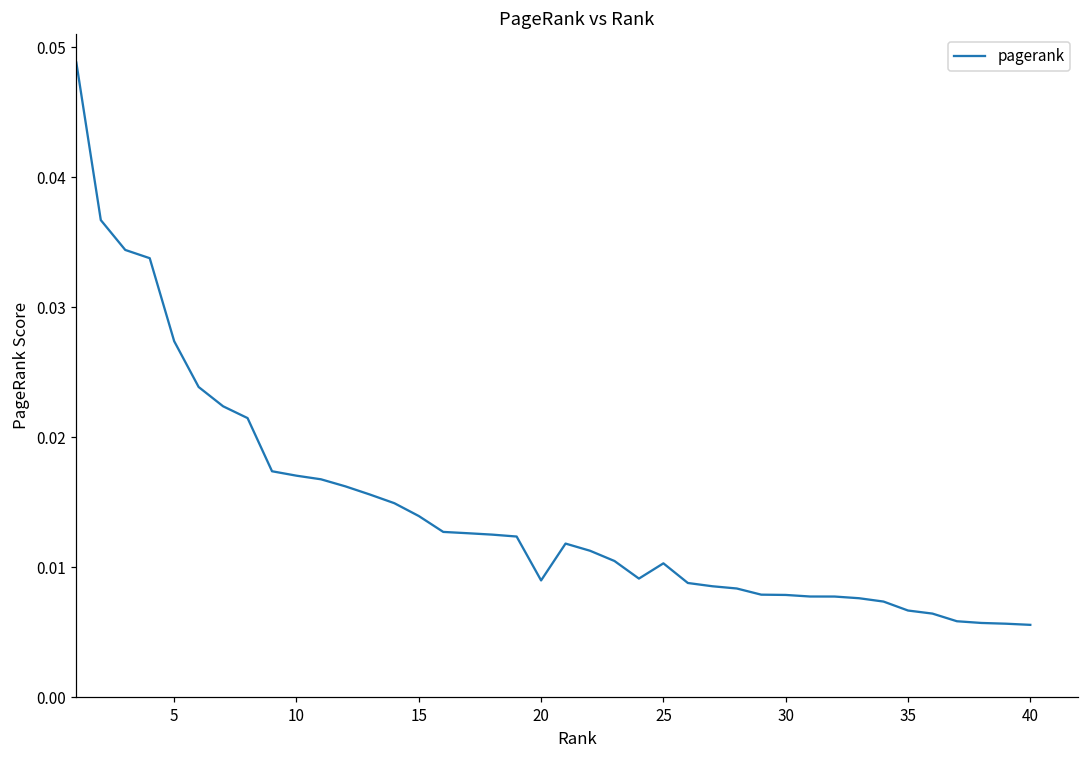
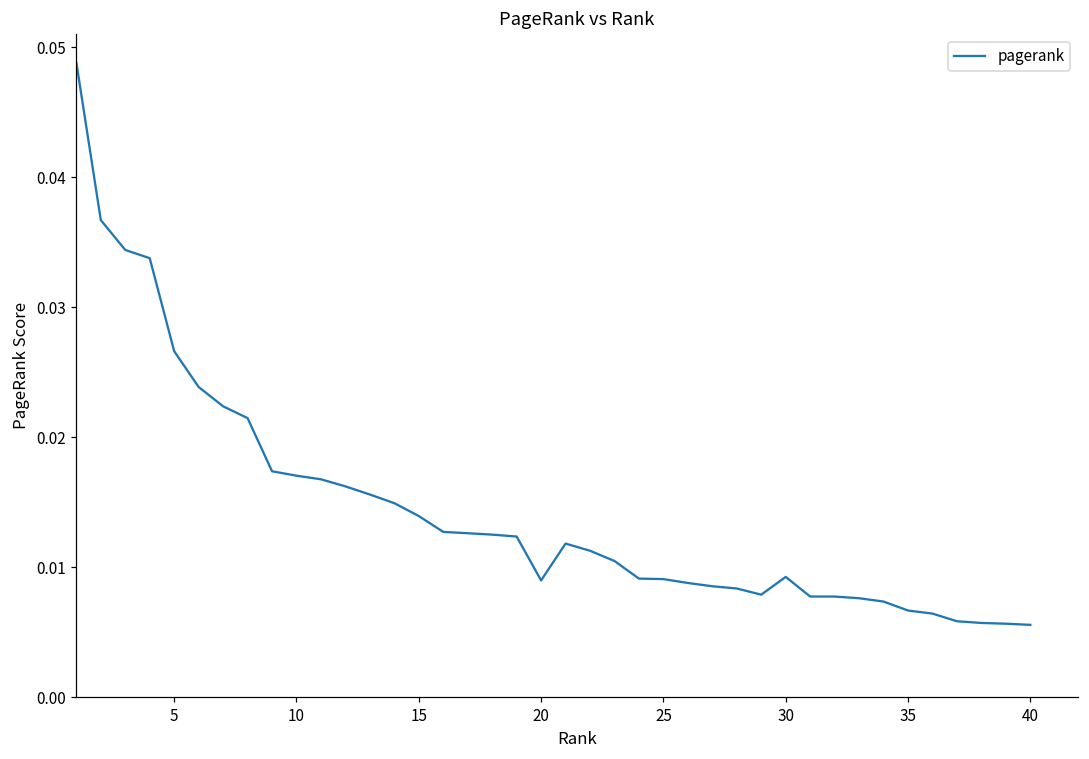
5: 0.0274 -> 0.0266
25: 0.0103 -> 0.0091
30: 0.0079 -> 0.0092
